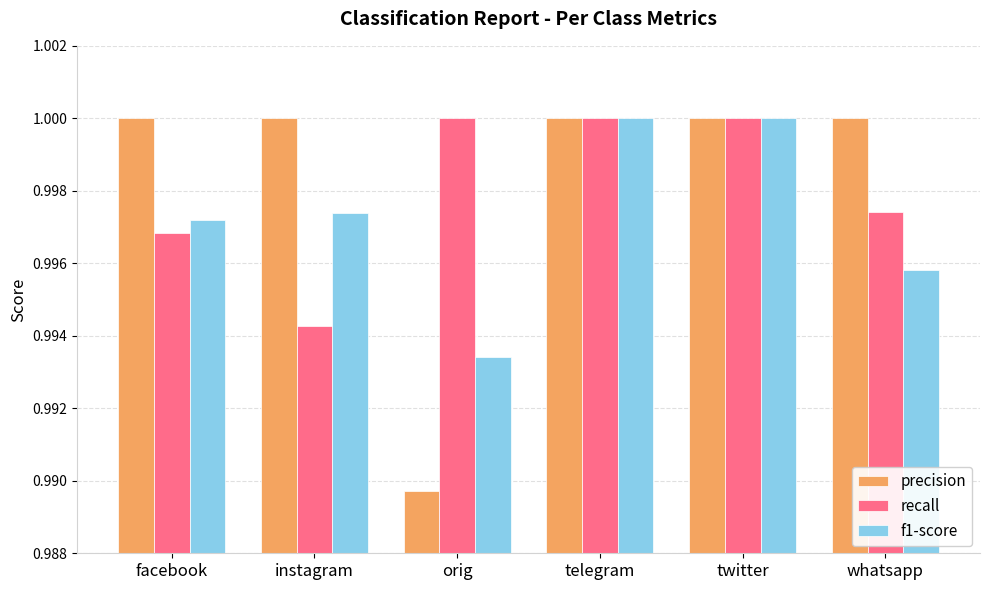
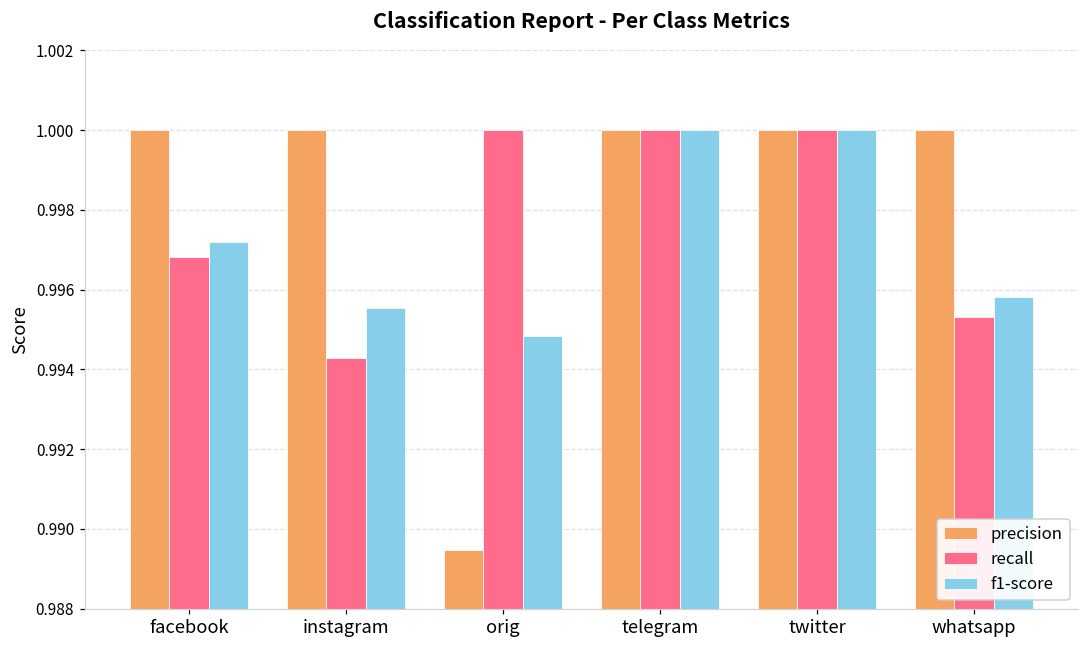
f1-score, instagram: 0.9974 -> 0.9956
precision, orig: 0.9897 -> 0.9895
f1-score, orig: 0.9934 -> 0.9948
recall, whatsapp: 0.9974 -> 0.9953
